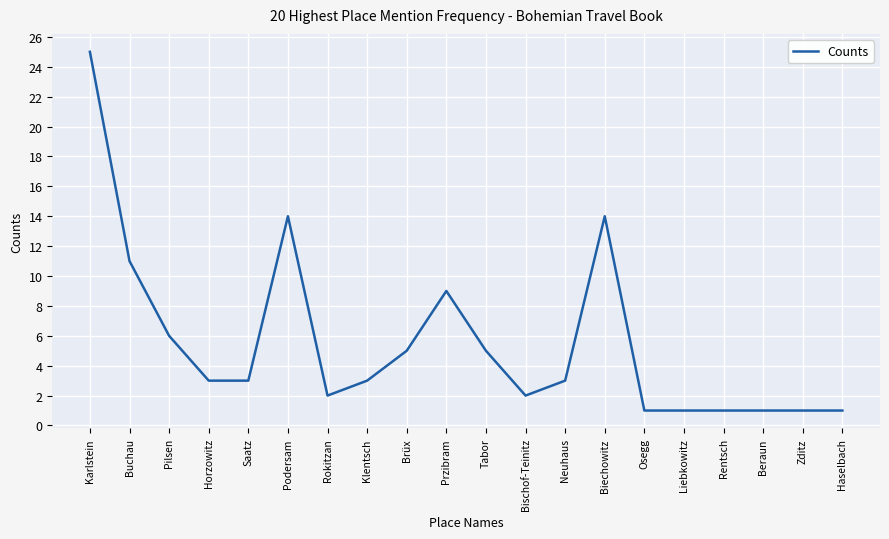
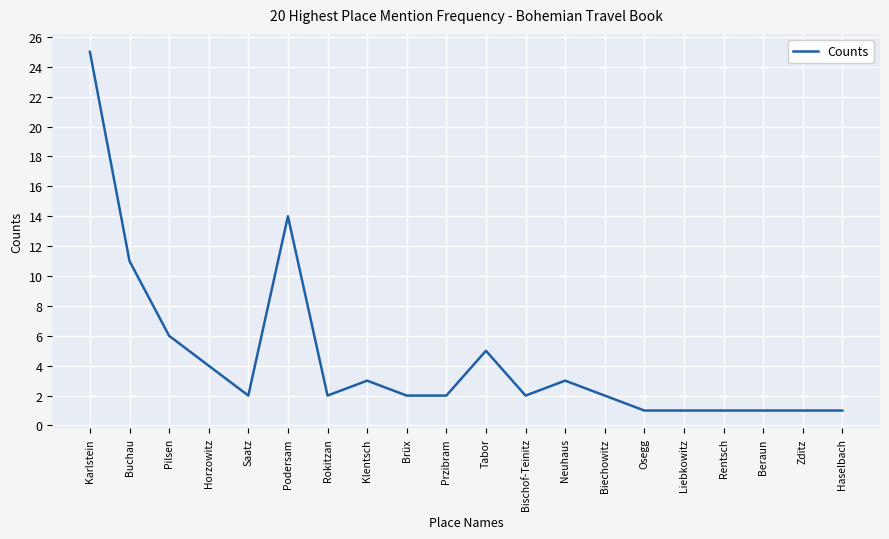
Horzowitz: 3 -> 4
Saatz: 3 -> 2
Brüx: 5 -> 2
Przibram: 9 -> 2
Biechowitz: 14 -> 2
